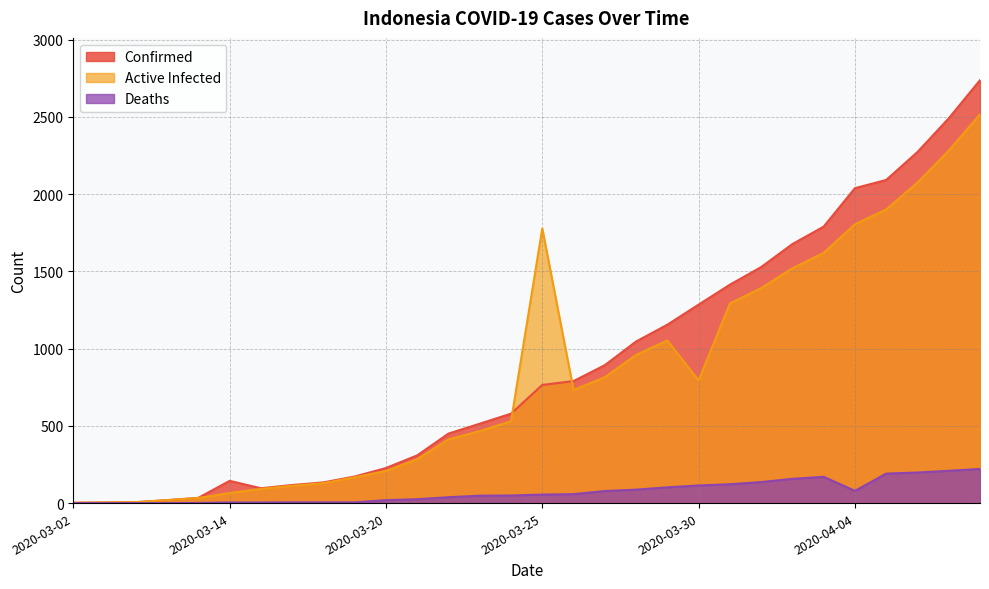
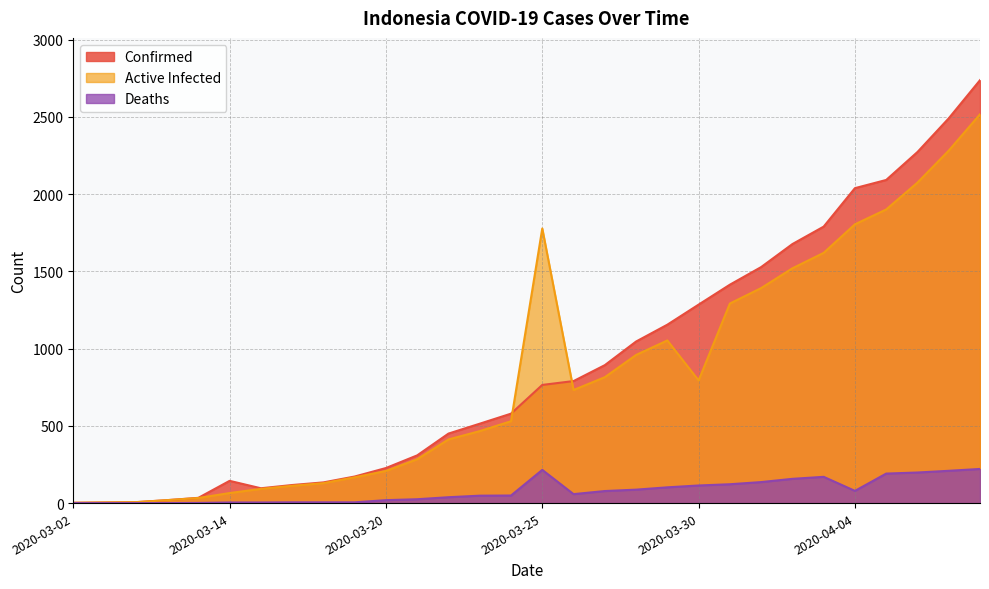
Deaths, 2020-03-25: 60 -> 220
